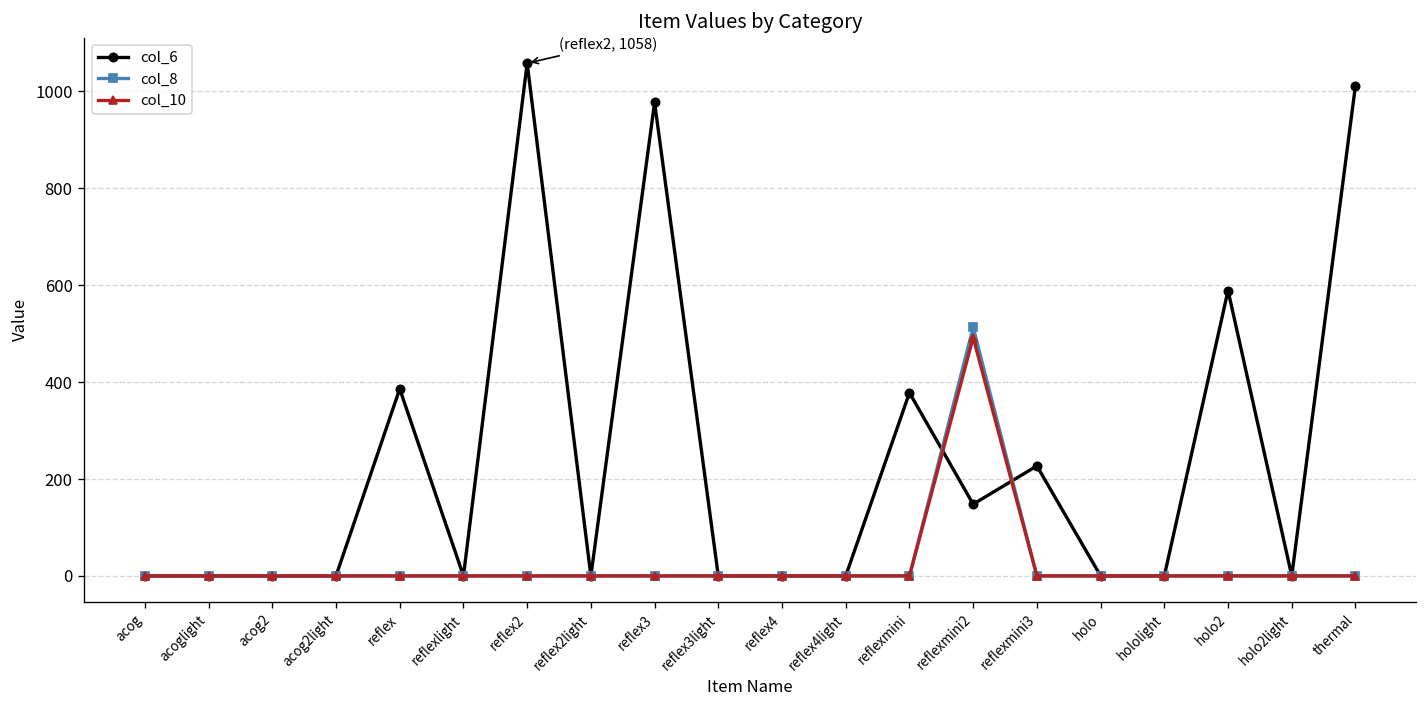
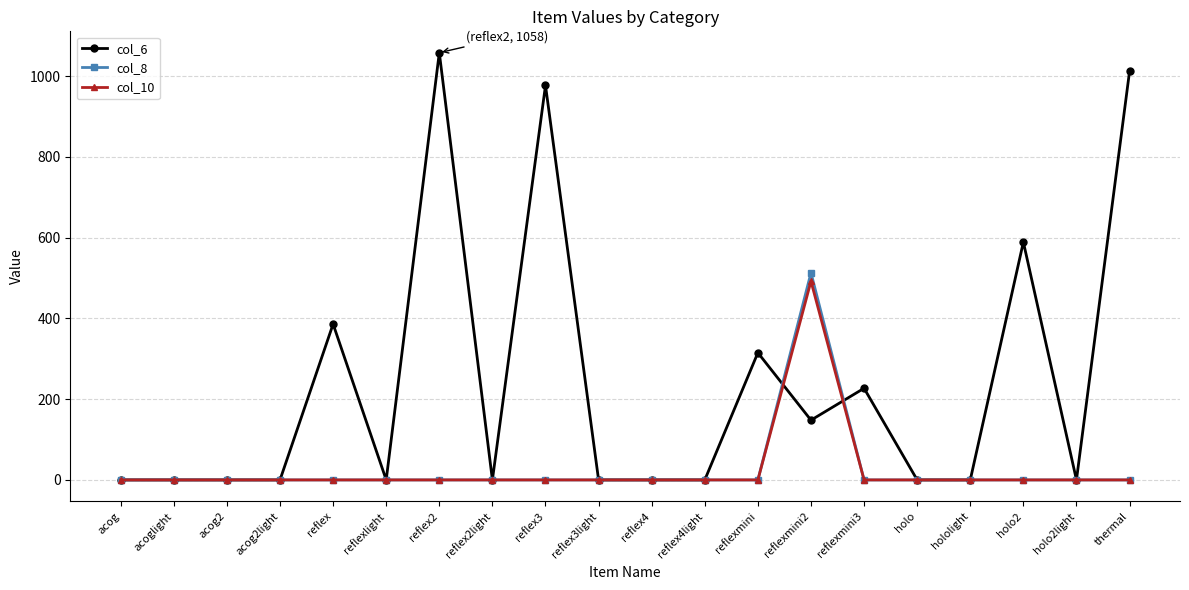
col_6, reflexmini: 380 -> 320
